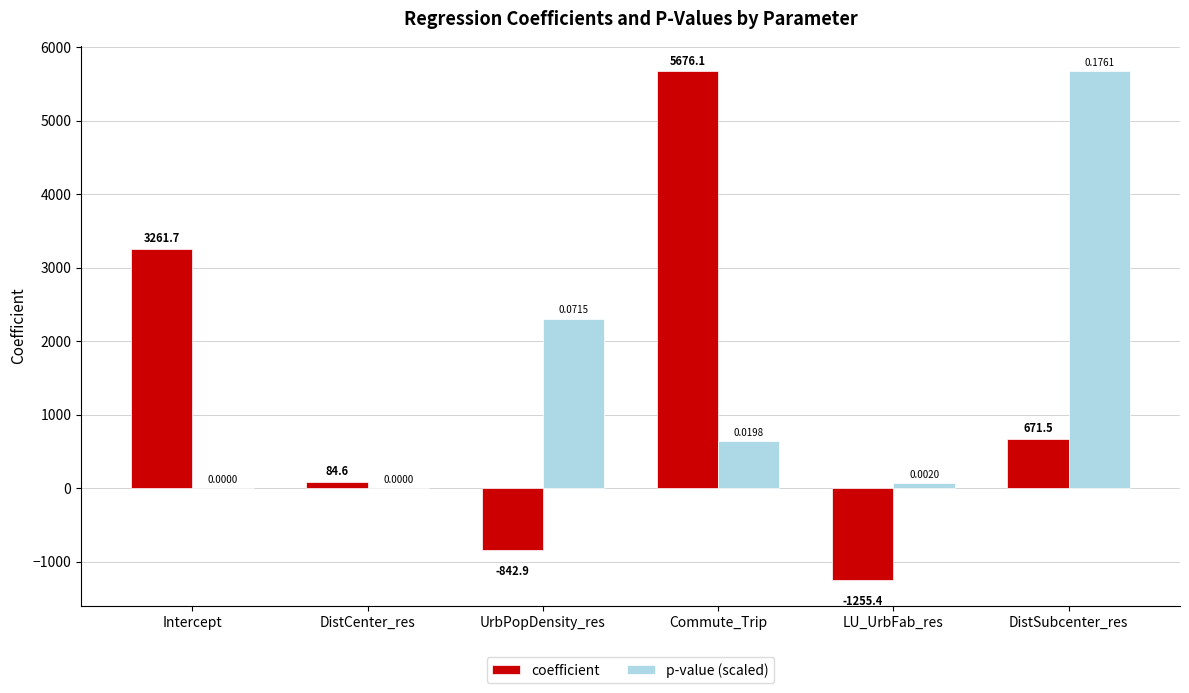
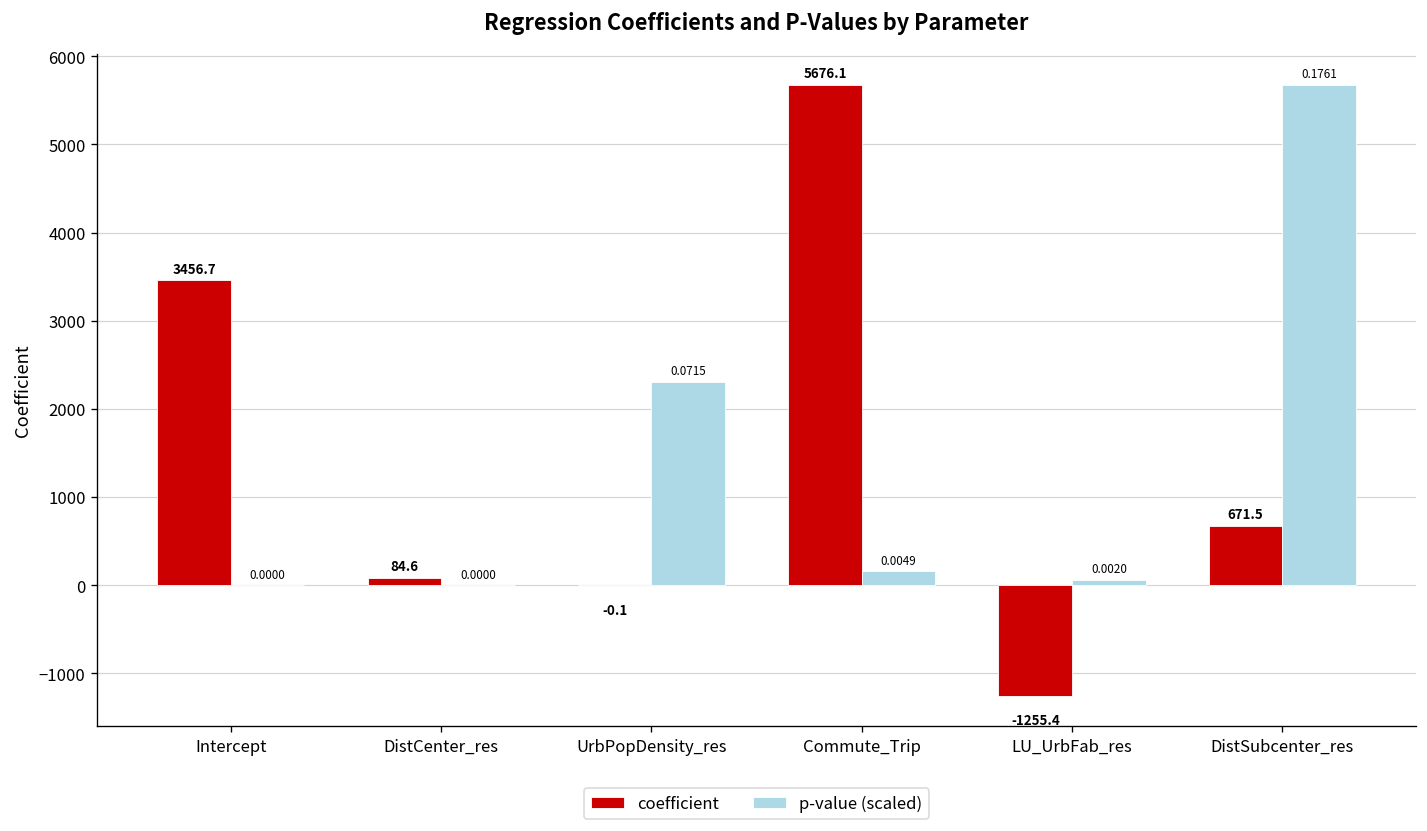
coefficient, Intercept: 3261.7 -> 3456.7
coefficient, UrbPopDensity_res: -842.9 -> -0.1
p-value (scaled), Commute_Trip: 0.0198 -> 0.0049
